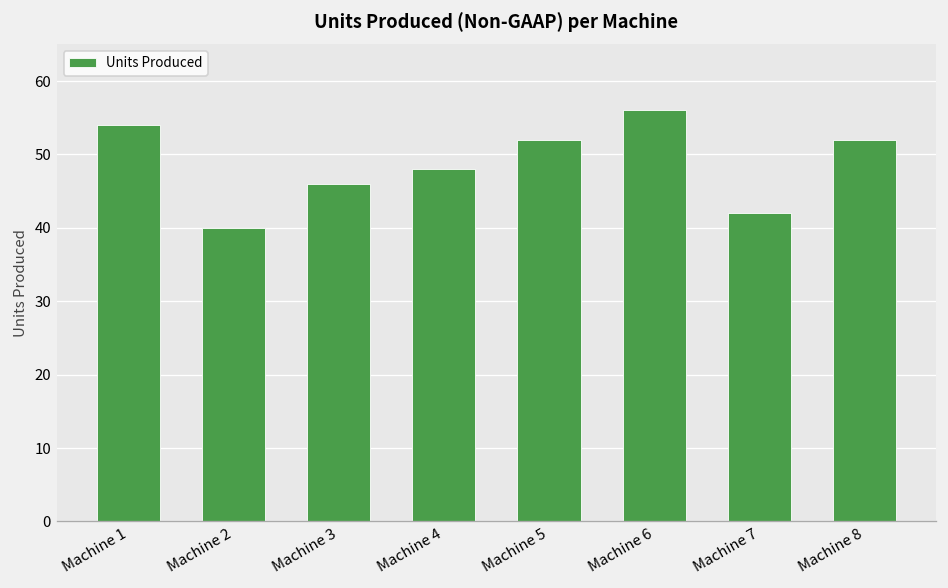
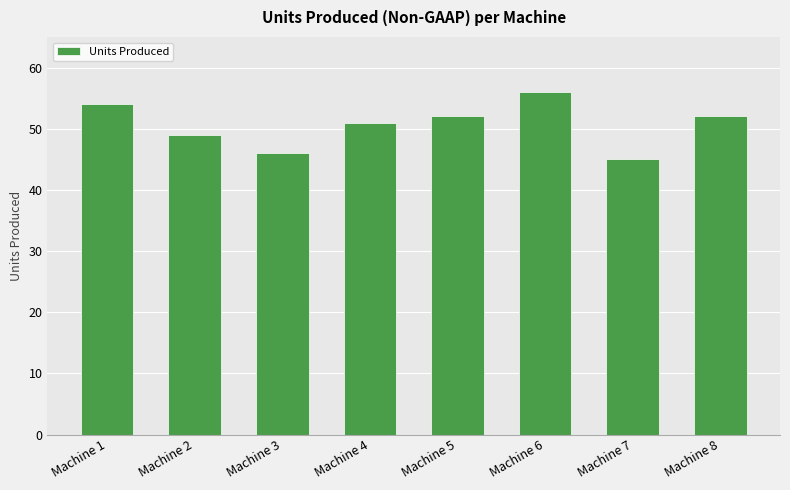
Machine 2: 40 -> 49
Machine 4: 48 -> 51
Machine 7: 42 -> 45
